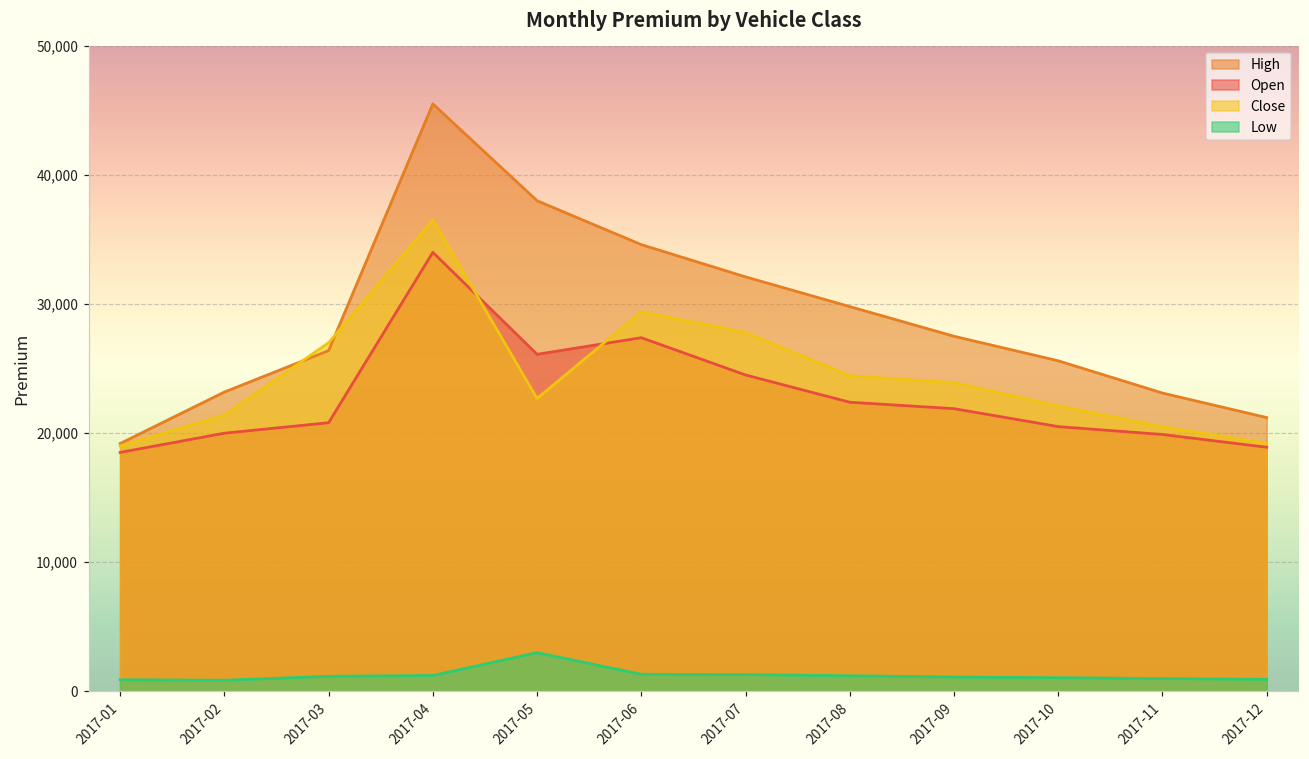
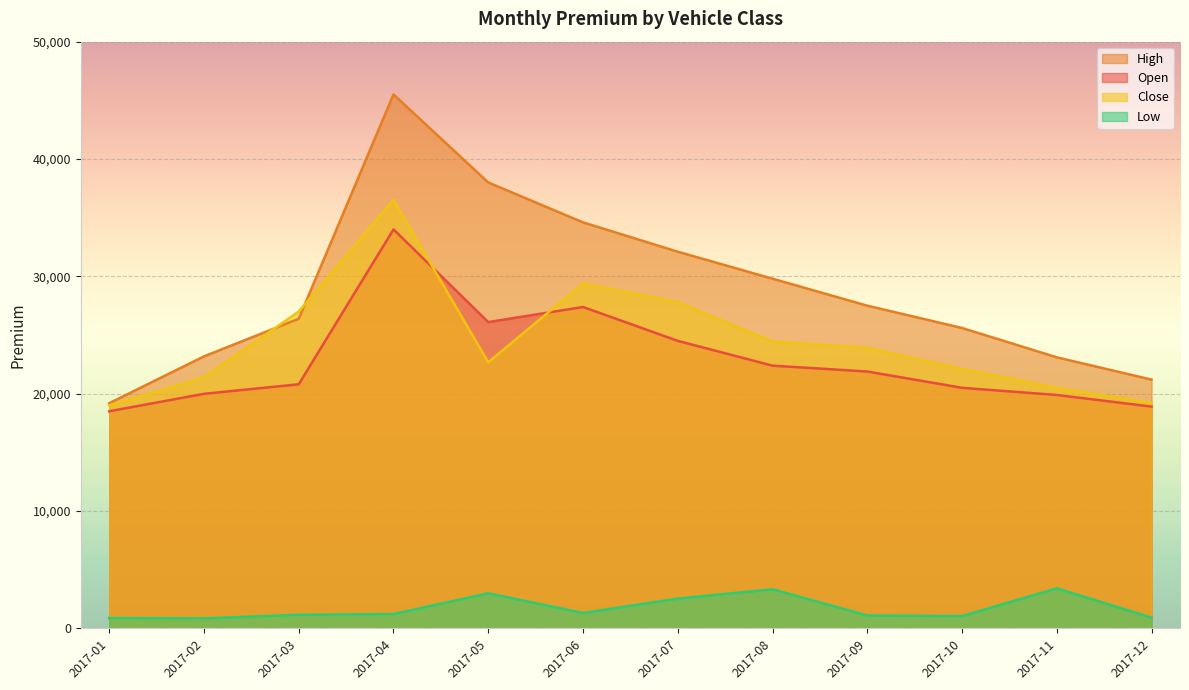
Low, 2017-07: 1,300 -> 2,500
Low, 2017-08: 1,200 -> 3,300
Low, 2017-11: 1,000 -> 3,400
